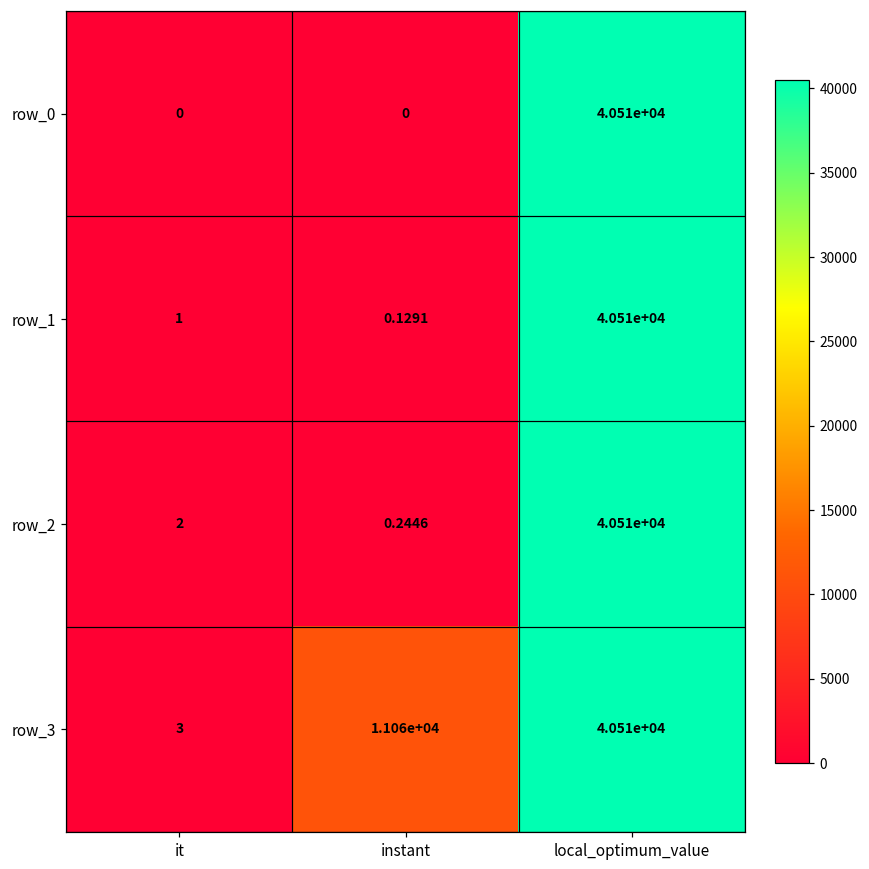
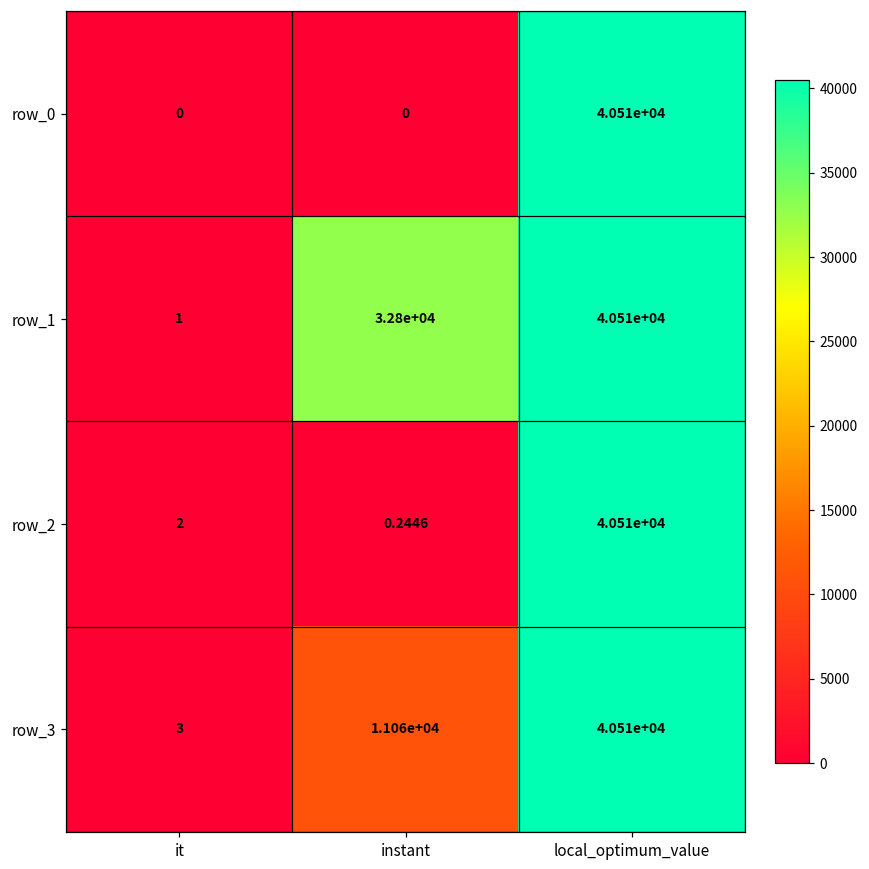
row_1, instant: 0.1291 -> 3.28e+04
